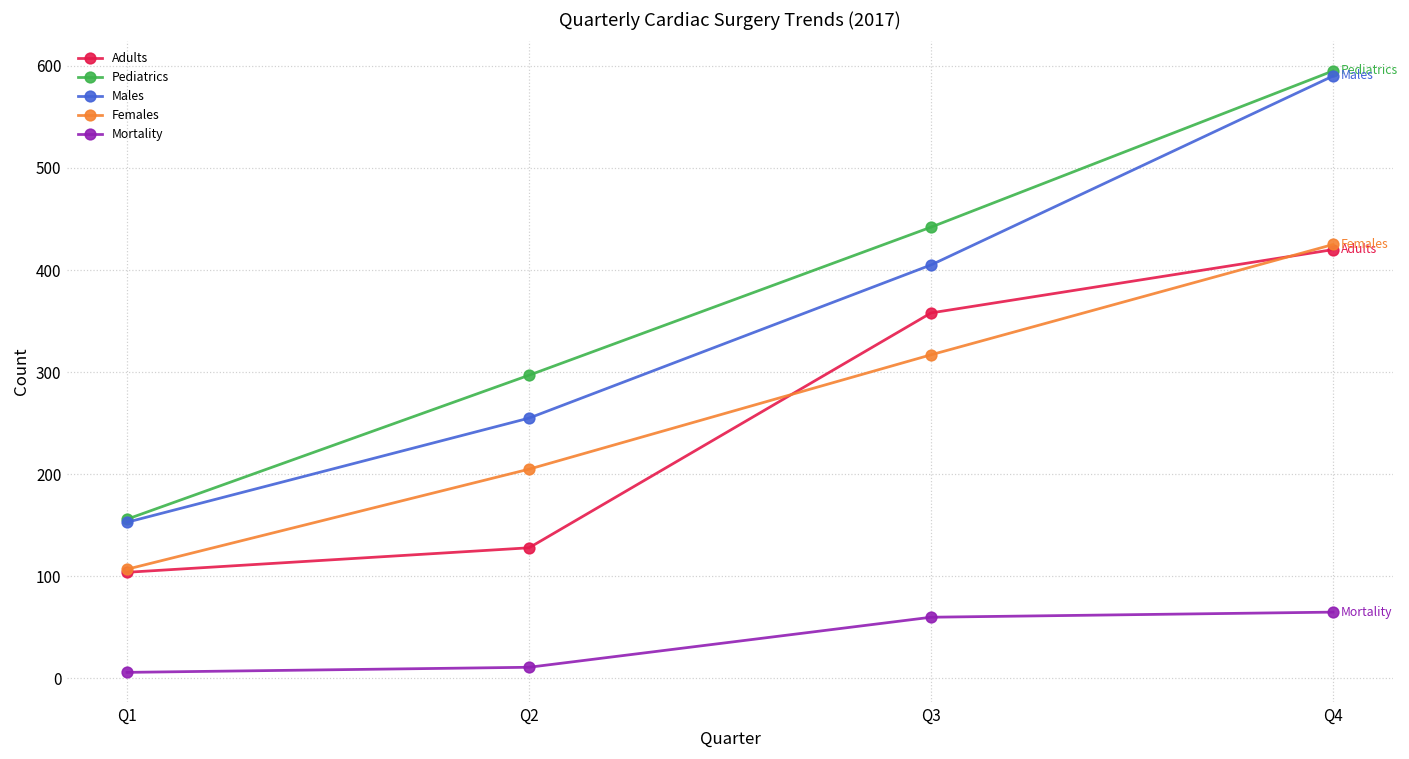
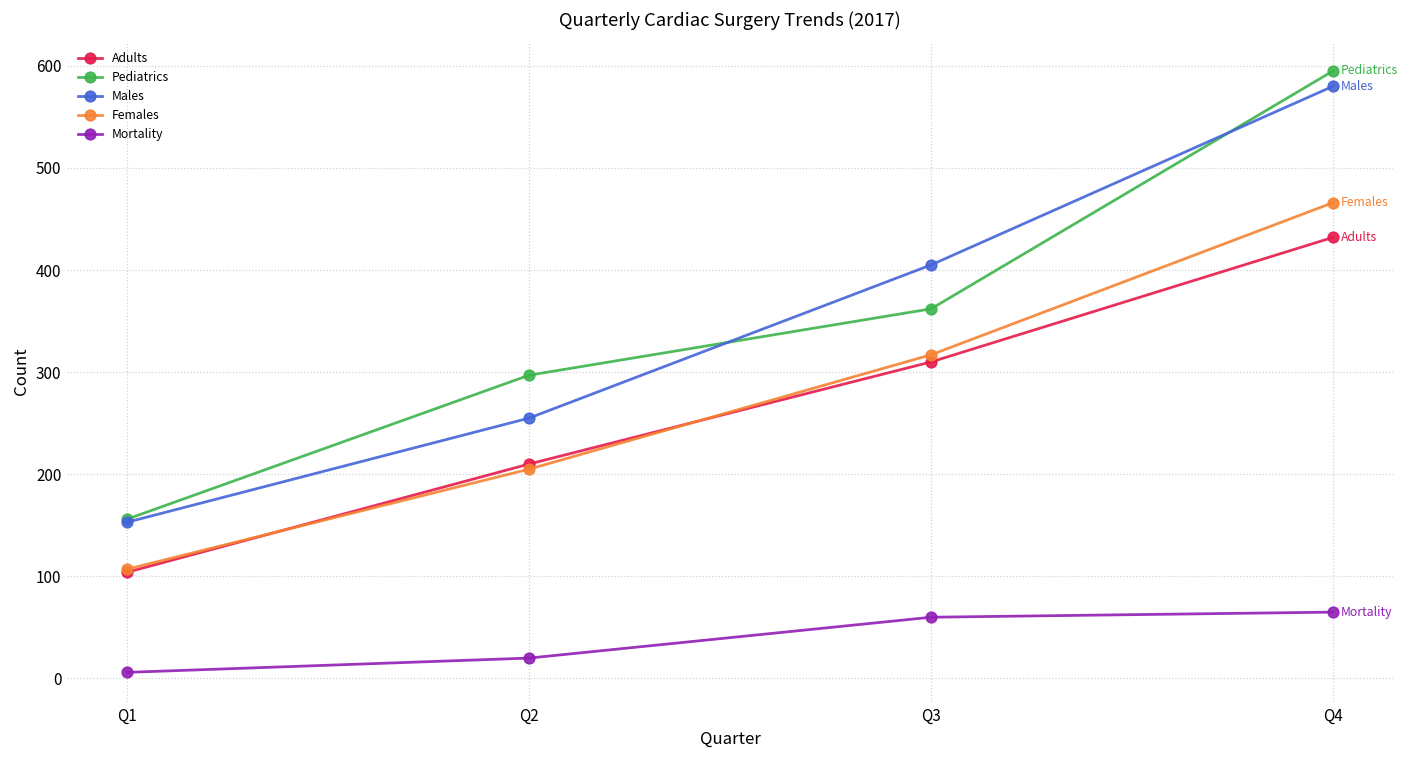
Adults, Q2: 130 -> 210
Mortality, Q2: 10 -> 20
Adults, Q3: 360 -> 310
Pediatrics, Q3: 440 -> 360
Adults, Q4: 420 -> 430
Males, Q4: 590 -> 580
Females, Q4: 430 -> 470
